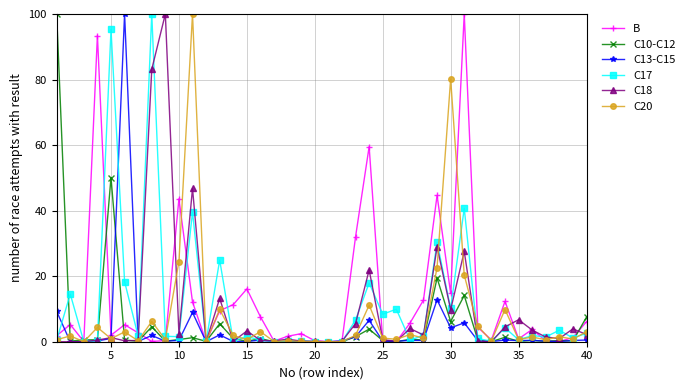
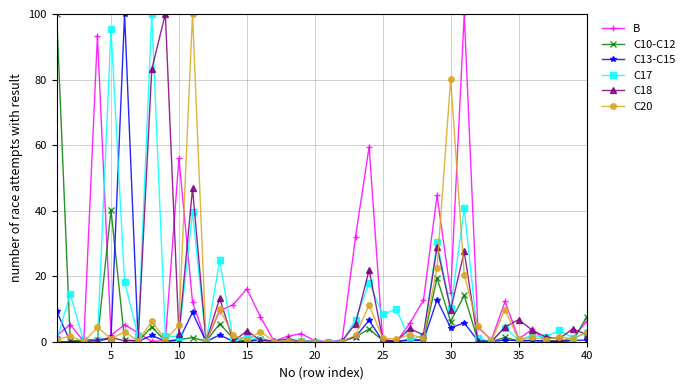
C10-C12, 5: 50 -> 40
B, 10: 44 -> 56
C20, 10: 24 -> 5
